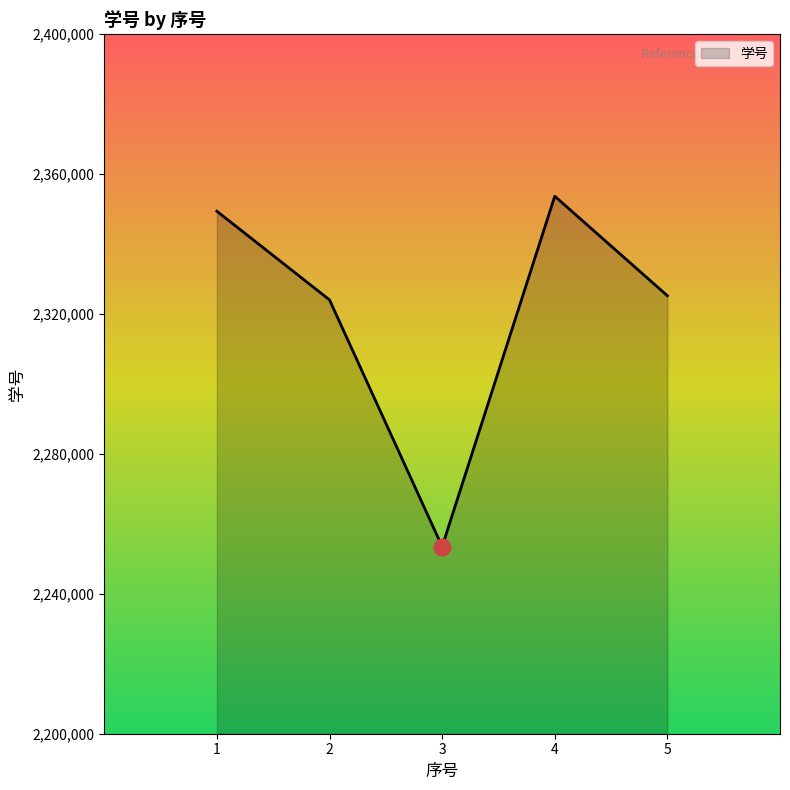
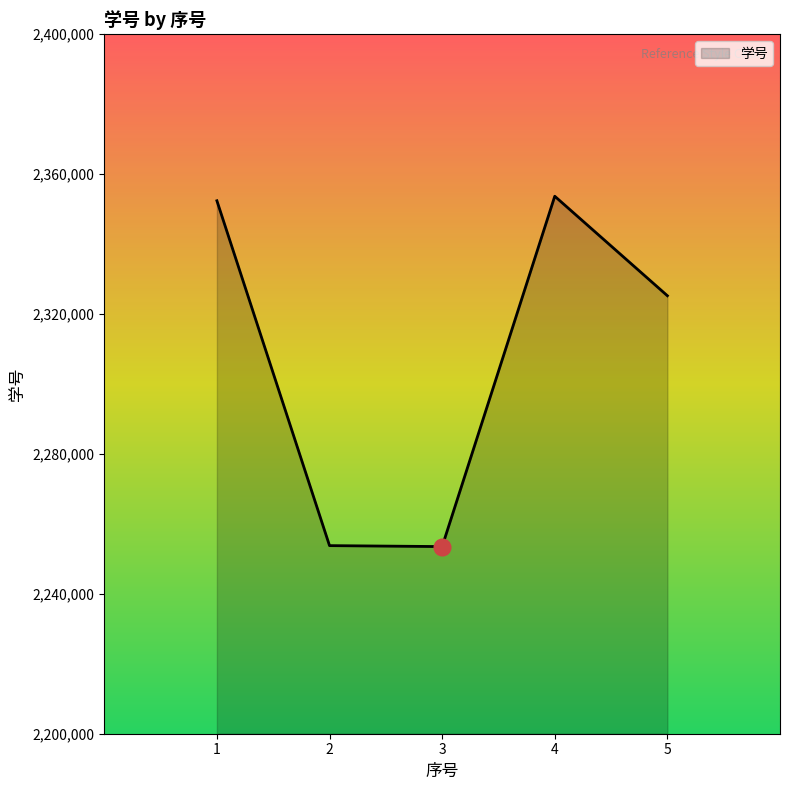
学号, 1: 2,349,000 -> 2,352,000
学号, 2: 2,324,000 -> 2,254,000
